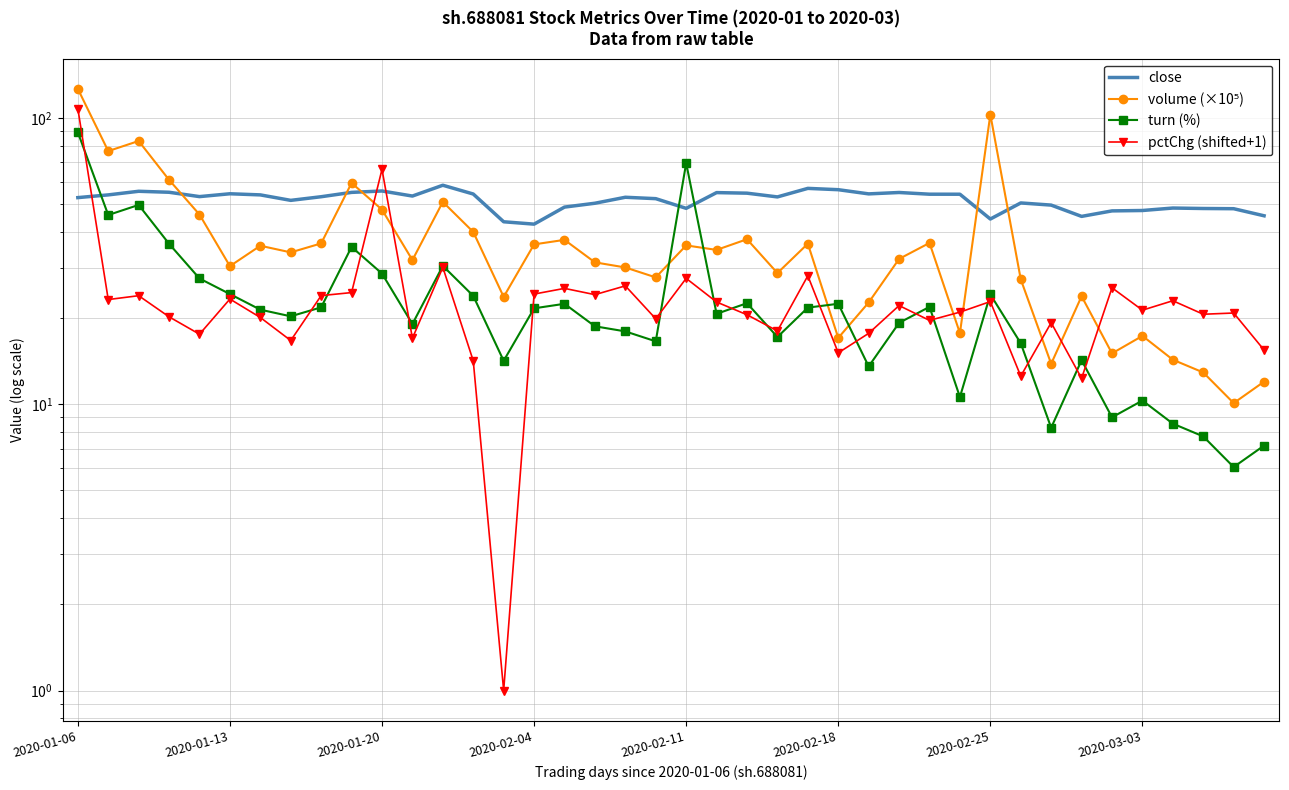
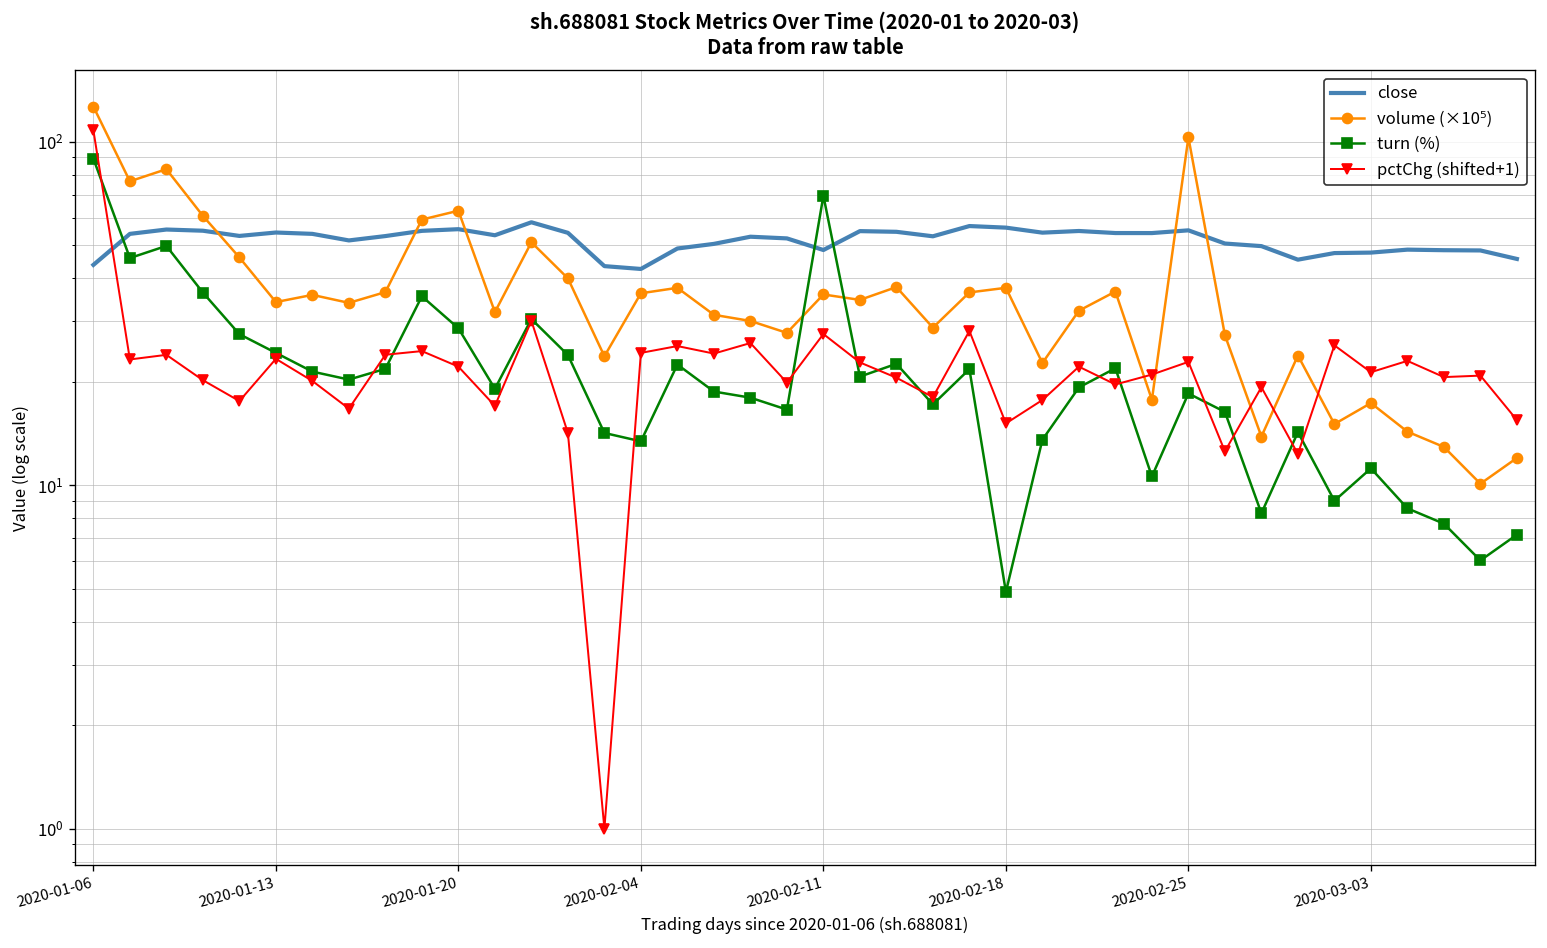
close, 2020-01-06: 53 -> 44
volume (×10⁵), 2020-01-13: 30 -> 34
volume (×10⁵), 2020-01-20: 48 -> 63
pctChg (shifted+1), 2020-01-20: 66 -> 22
turn (%), 2020-02-04: 22 -> 13
volume (×10⁵), 2020-02-18: 17 -> 38
turn (%), 2020-02-18: 22 -> 4.9
close, 2020-02-25: 44 -> 55
turn (%), 2020-02-25: 24 -> 18
turn (%), 2020-03-03: 10.3 -> 11.2
